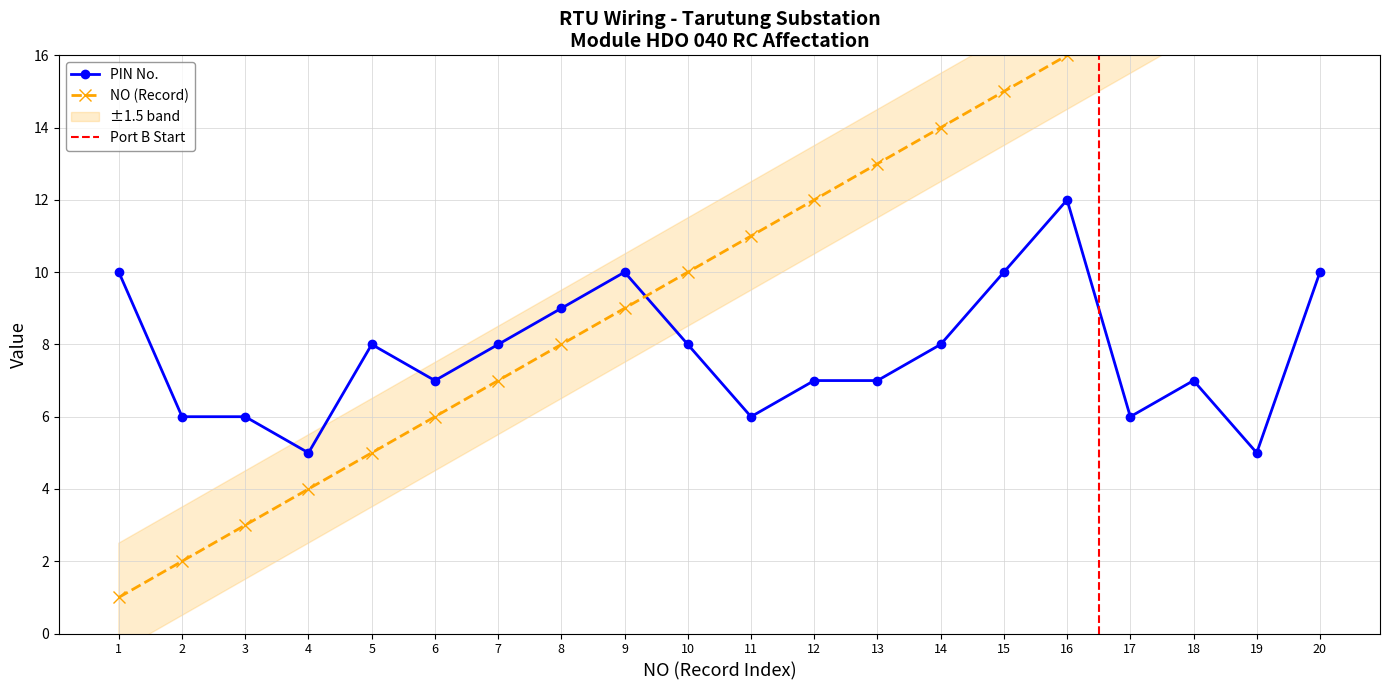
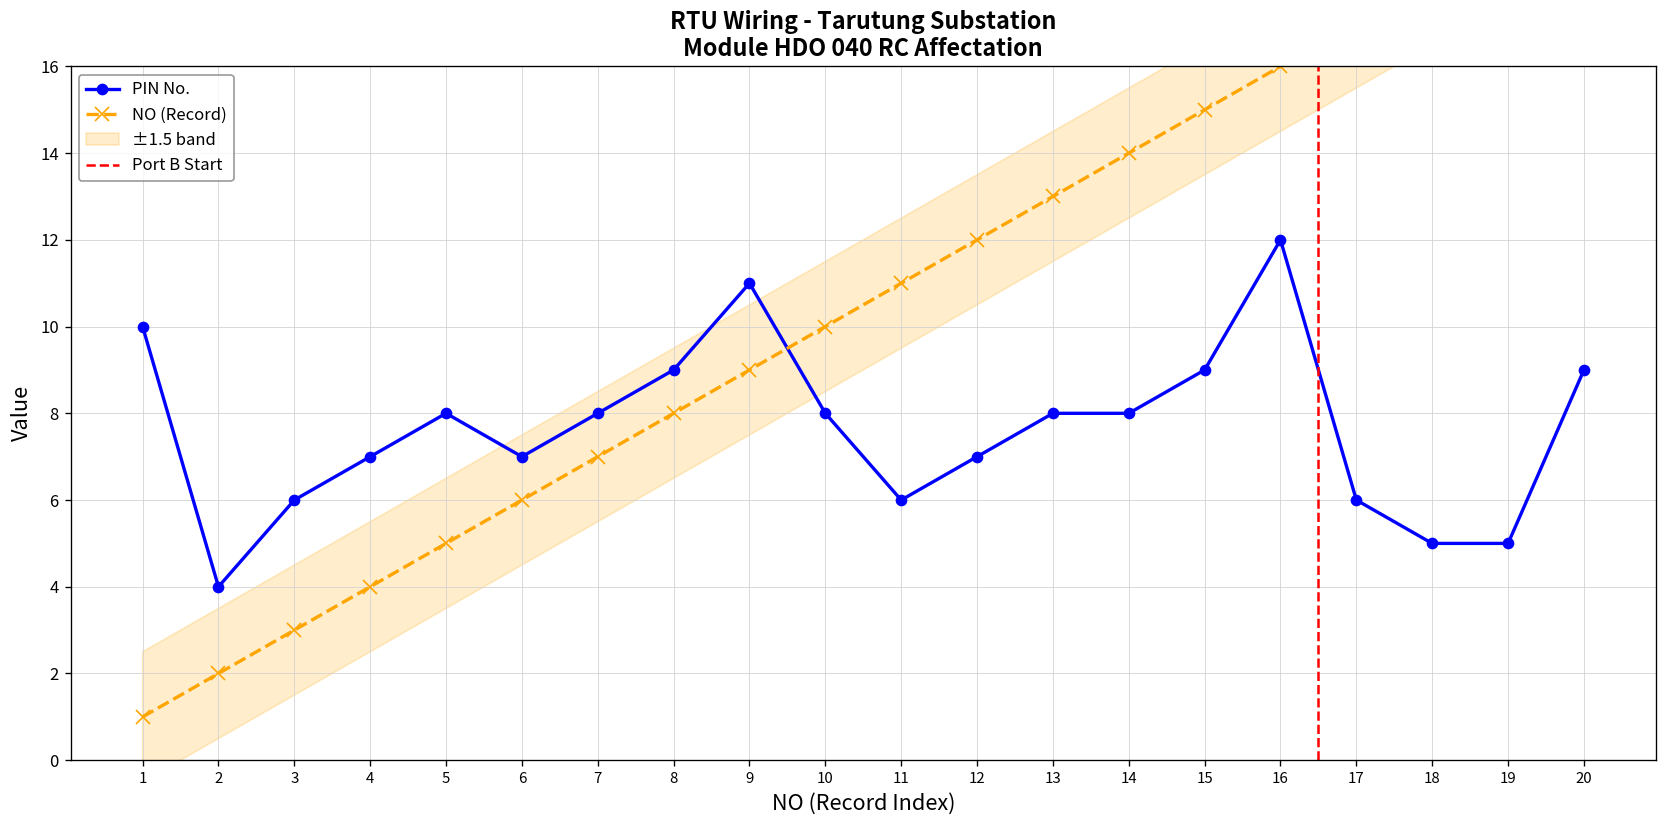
PIN No., 2: 6 -> 4
PIN No., 4: 5 -> 7
PIN No., 9: 10 -> 11
PIN No., 13: 7 -> 8
PIN No., 15: 10 -> 9
PIN No., 18: 7 -> 5
PIN No., 20: 10 -> 9
